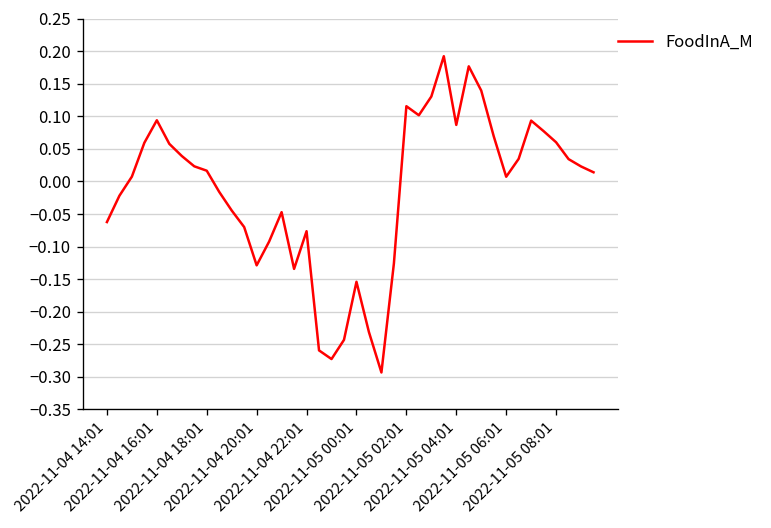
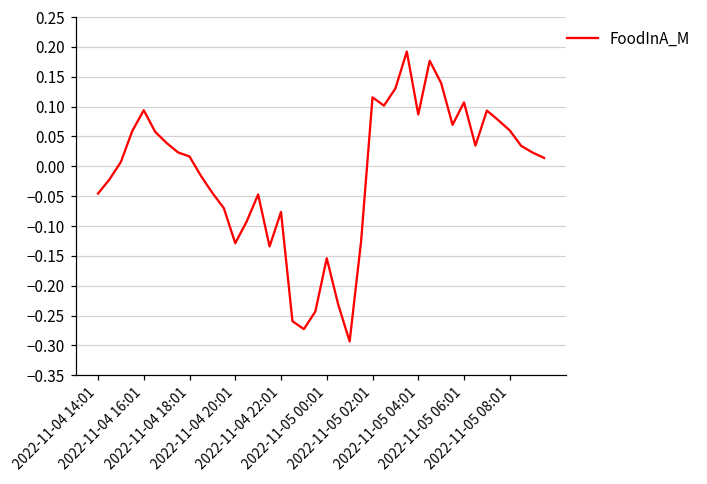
2022-11-04 14:01: -0.06 -> -0.05
2022-11-05 06:01: 0.01 -> 0.11
